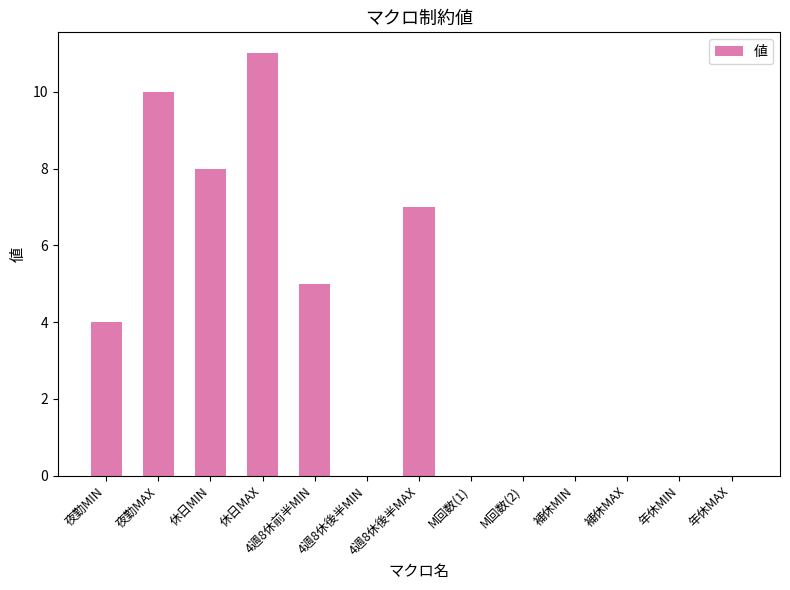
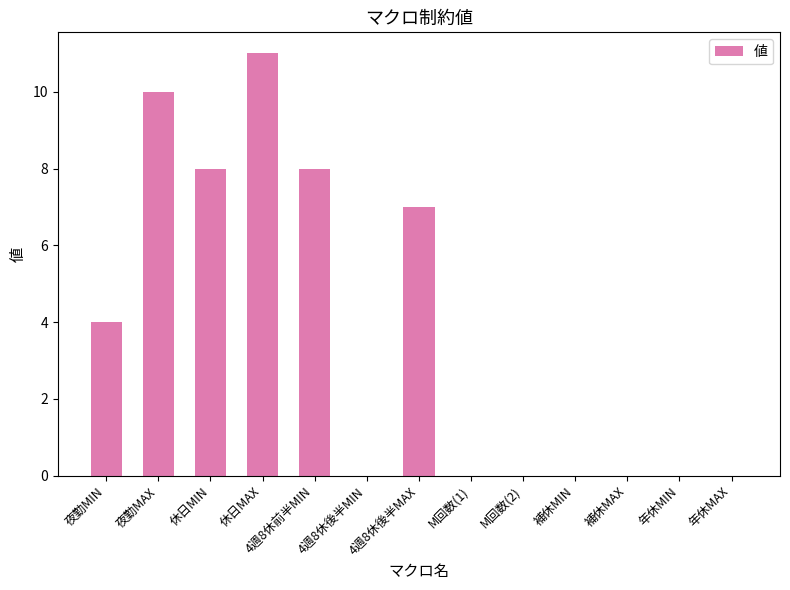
4週8休前半MIN: 5 -> 8
